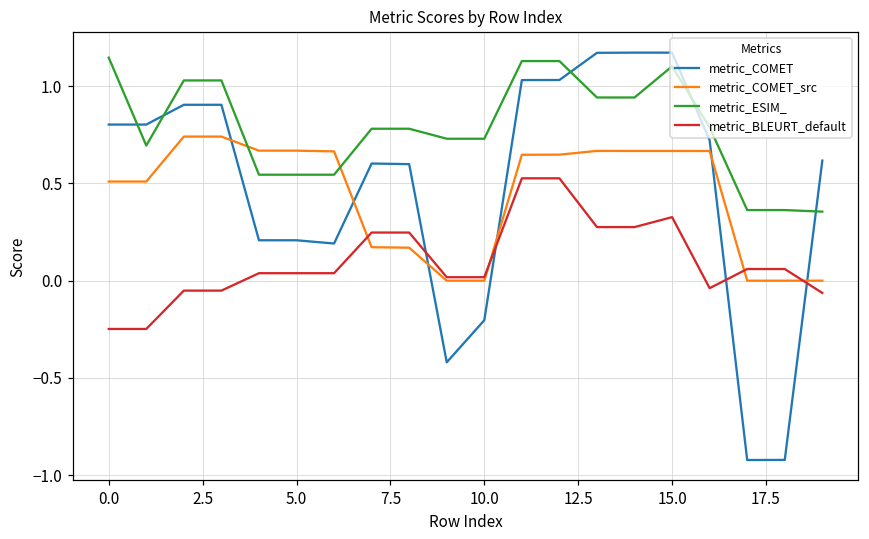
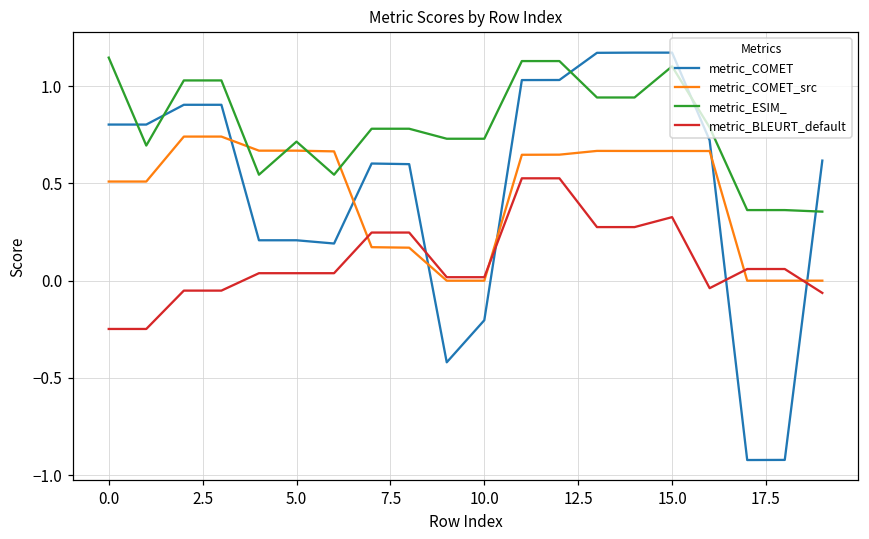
metric_ESIM_, 5.0: 0.55 -> 0.72
